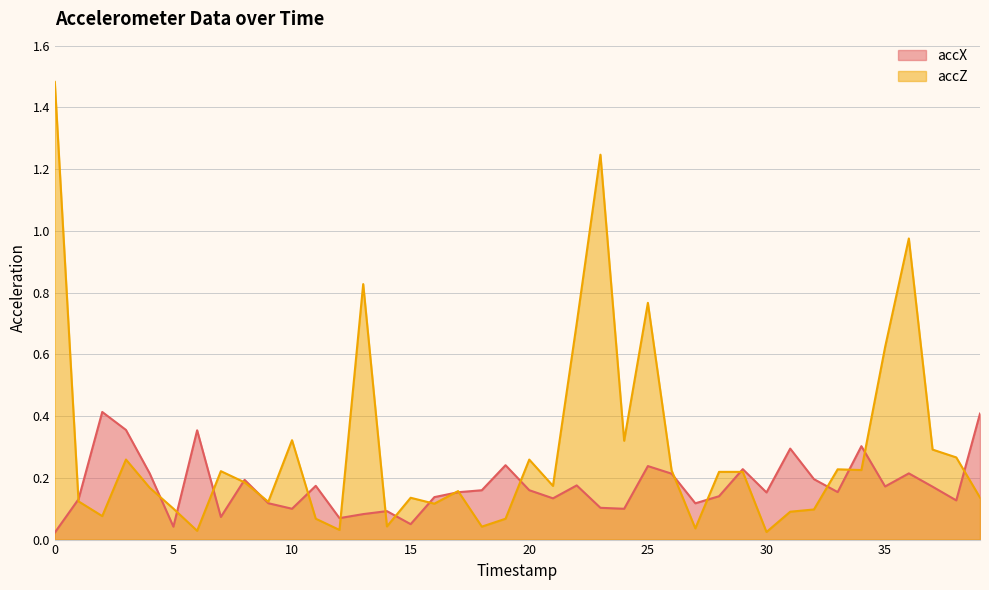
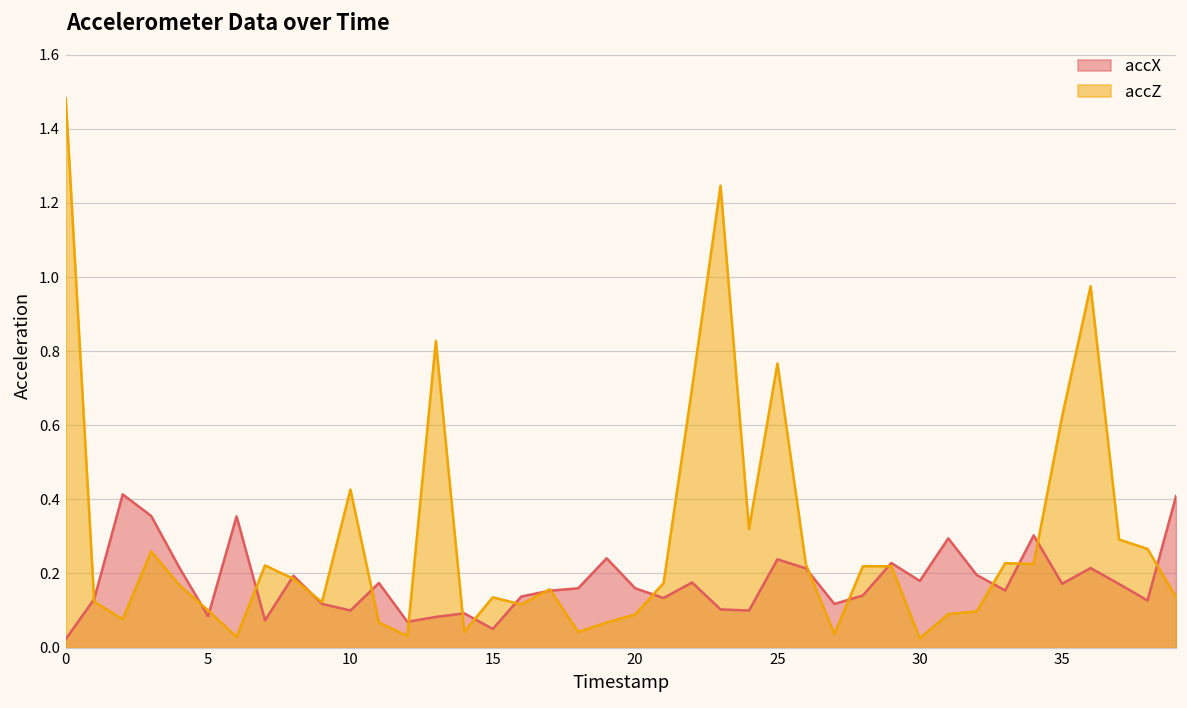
accX, 5: 0.04 -> 0.08
accZ, 10: 0.32 -> 0.43
accZ, 20: 0.26 -> 0.09
accX, 30: 0.15 -> 0.18
